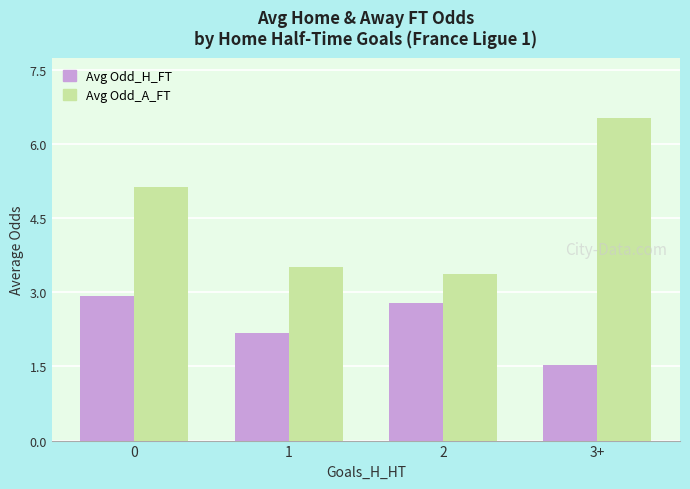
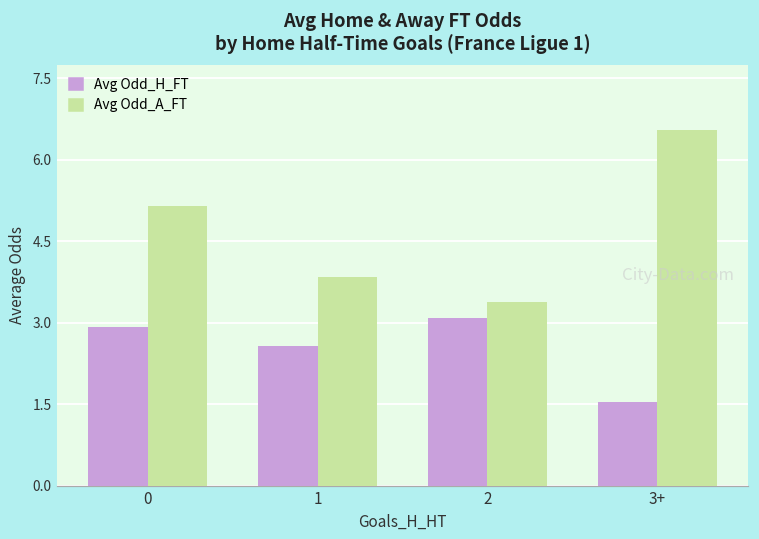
Avg Odd_H_FT, 1: 2.2 -> 2.6
Avg Odd_A_FT, 1: 3.5 -> 3.9
Avg Odd_H_FT, 2: 2.8 -> 3.1
